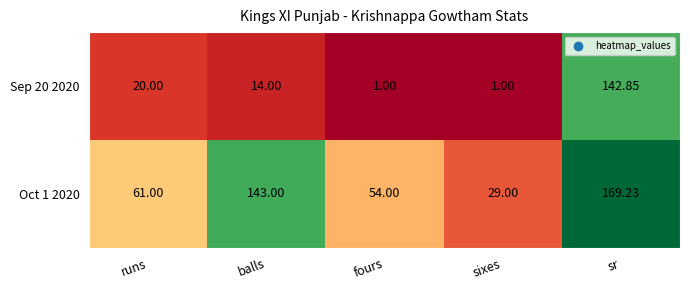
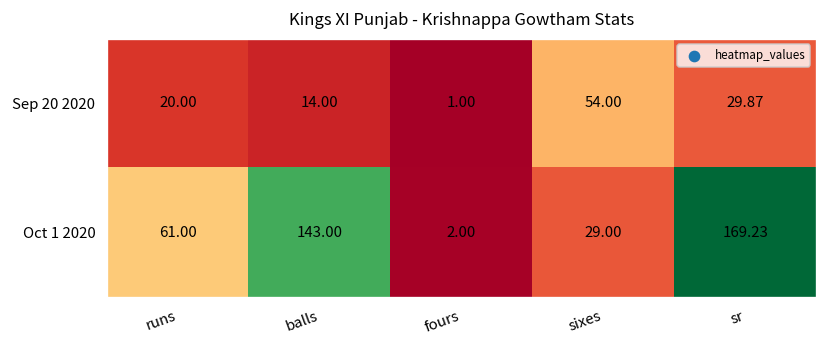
Sep 20 2020, sixes: 1.00 -> 54.00
Sep 20 2020, sr: 142.85 -> 29.87
Oct 1 2020, fours: 54.00 -> 2.00
